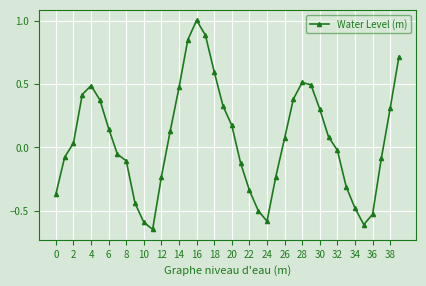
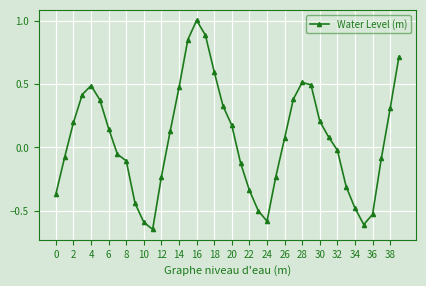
2: 0.03 -> 0.20
30: 0.30 -> 0.21
